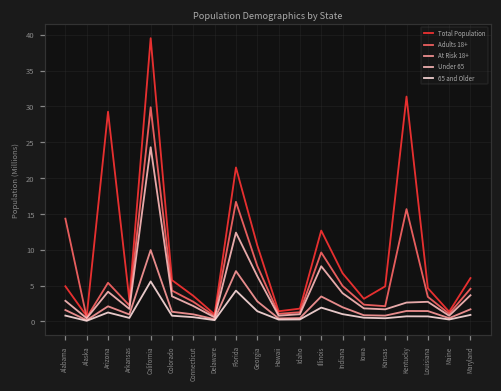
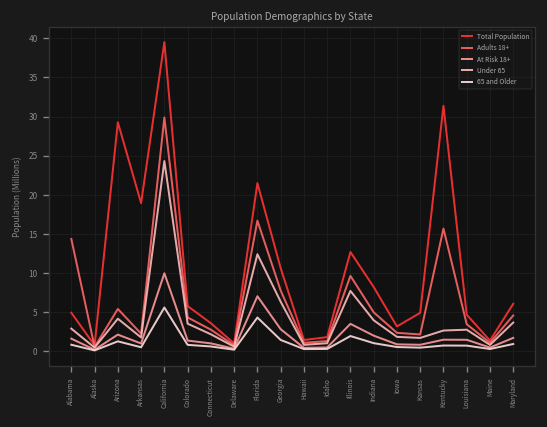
Total Population, Arkansas: 3 -> 19
Total Population, Indiana: 7 -> 8
